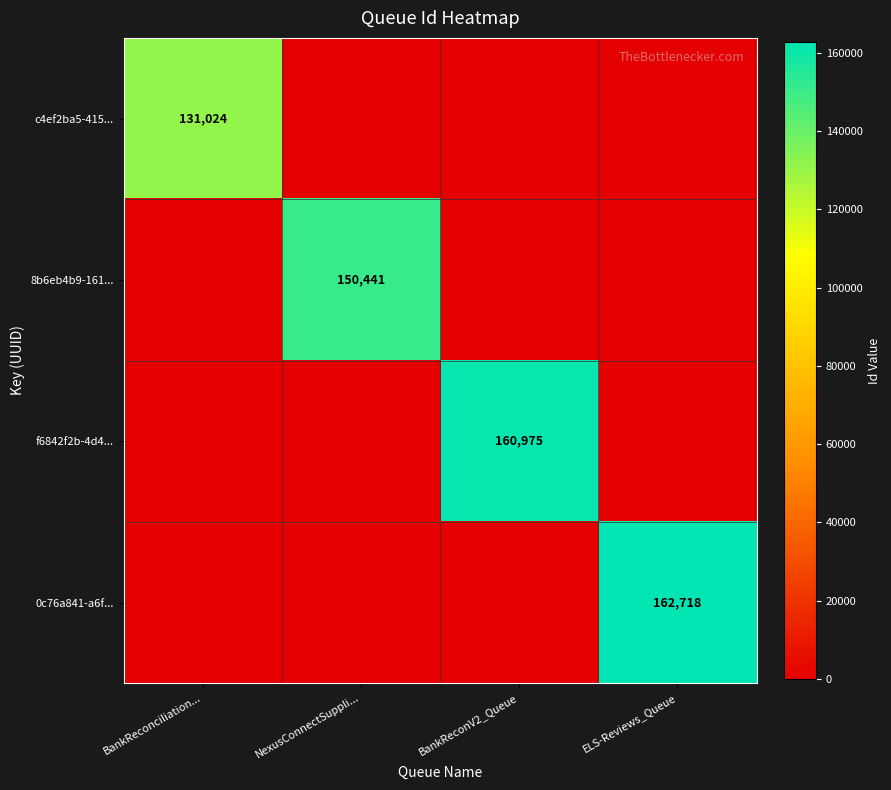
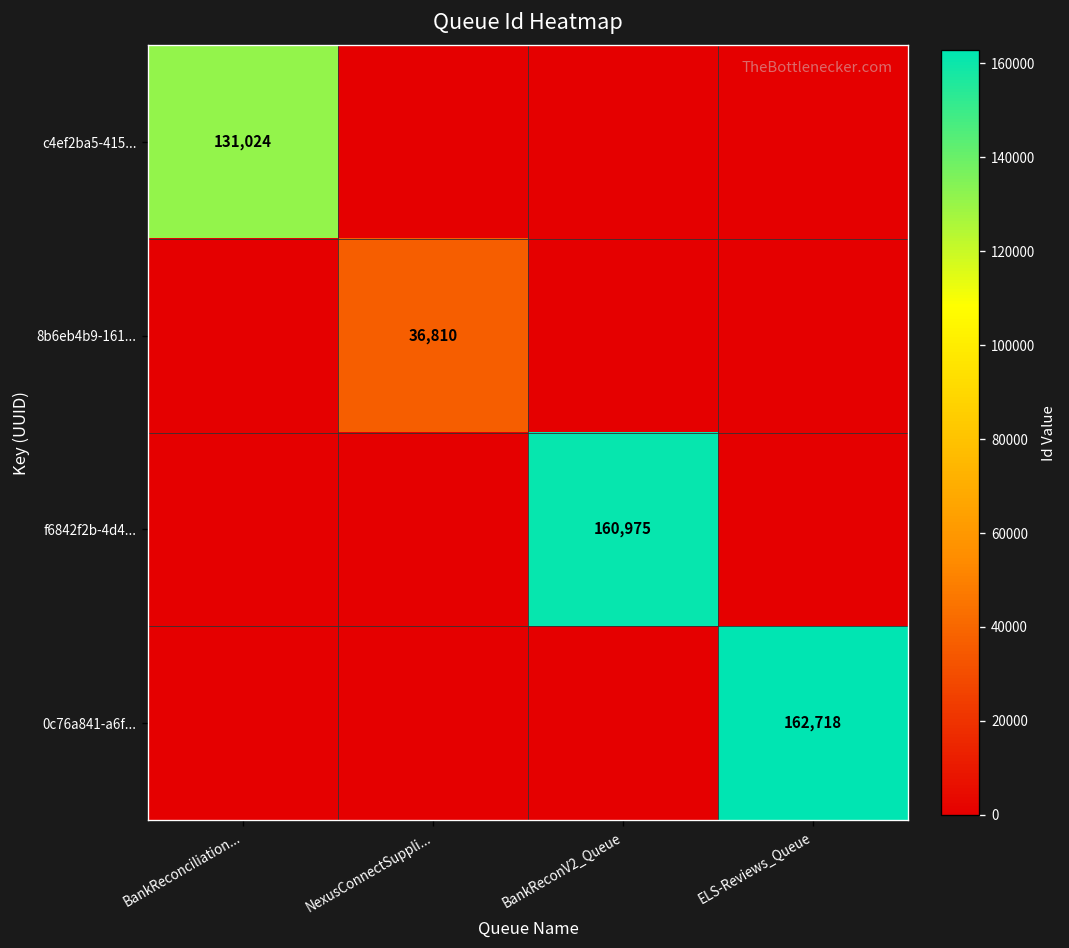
8b6eb4b9-161..., NexusConnectSuppli...: 150,441 -> 36,810
